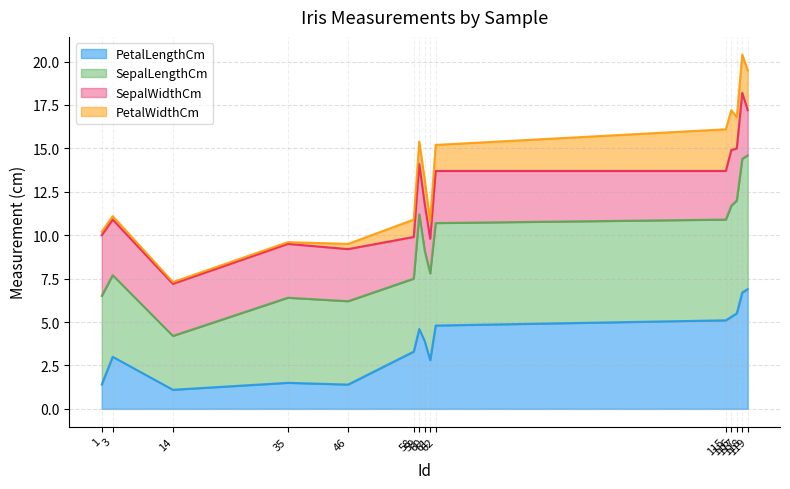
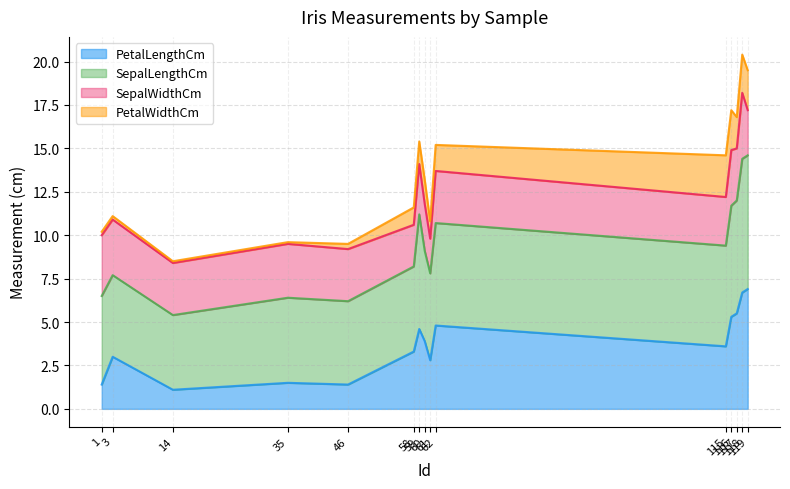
SepalLengthCm, 14: 3.1 -> 4.3
SepalLengthCm, 58: 4.2 -> 4.9
PetalLengthCm, 115: 5.1 -> 3.6
